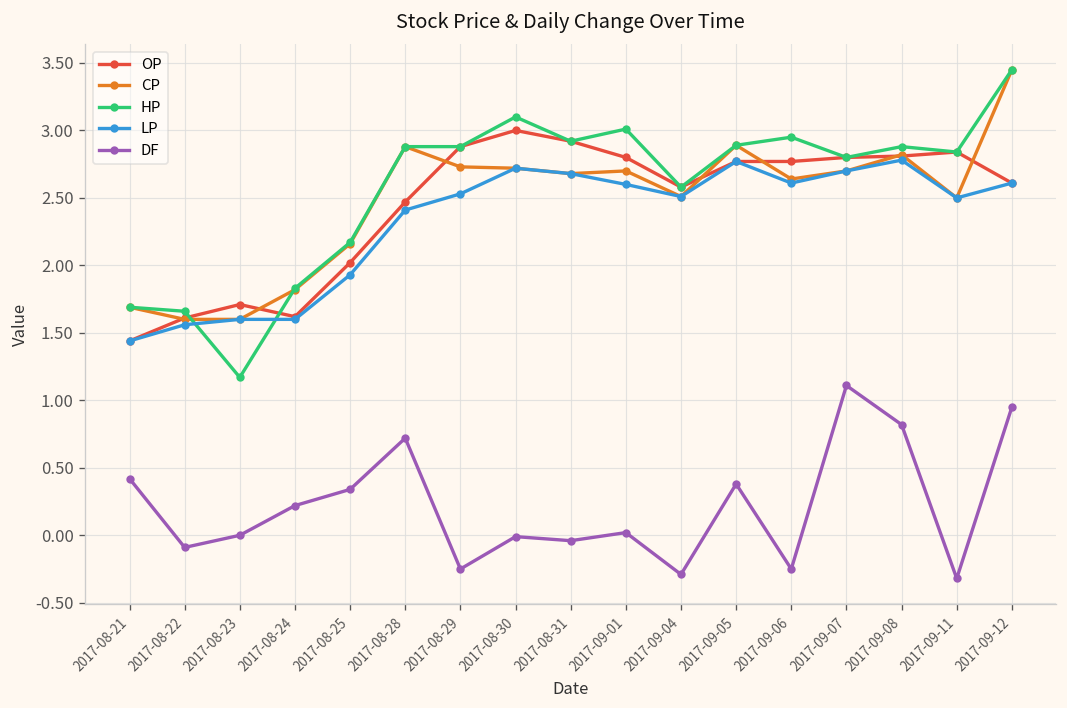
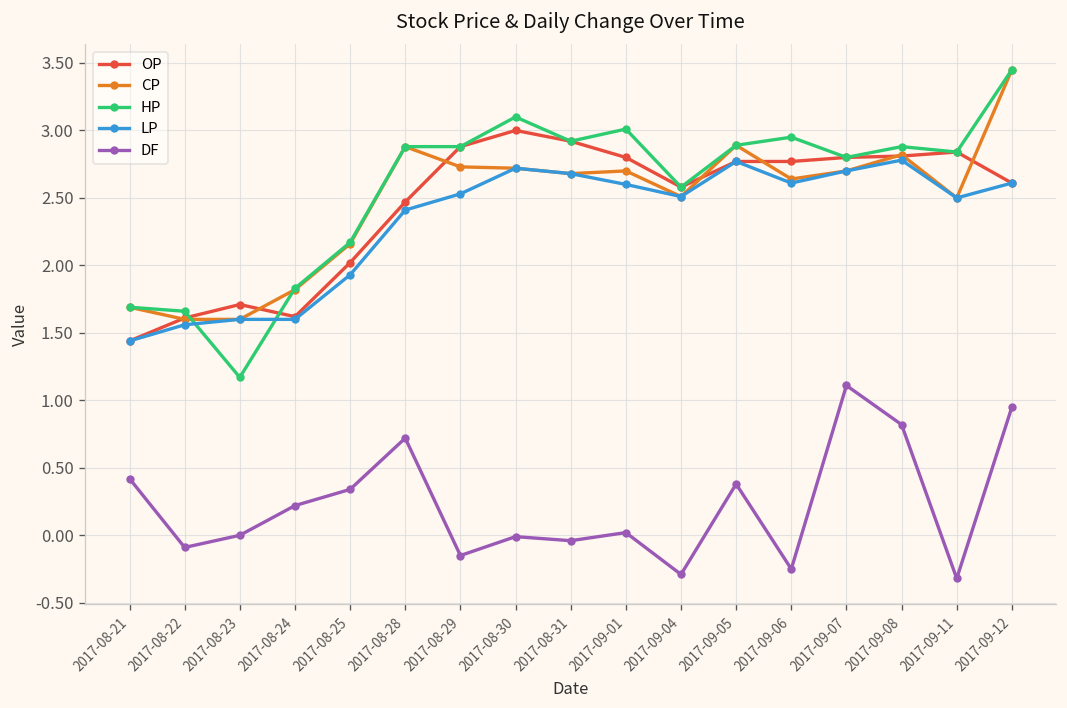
DF, 2017-08-29: -0.25 -> -0.15
